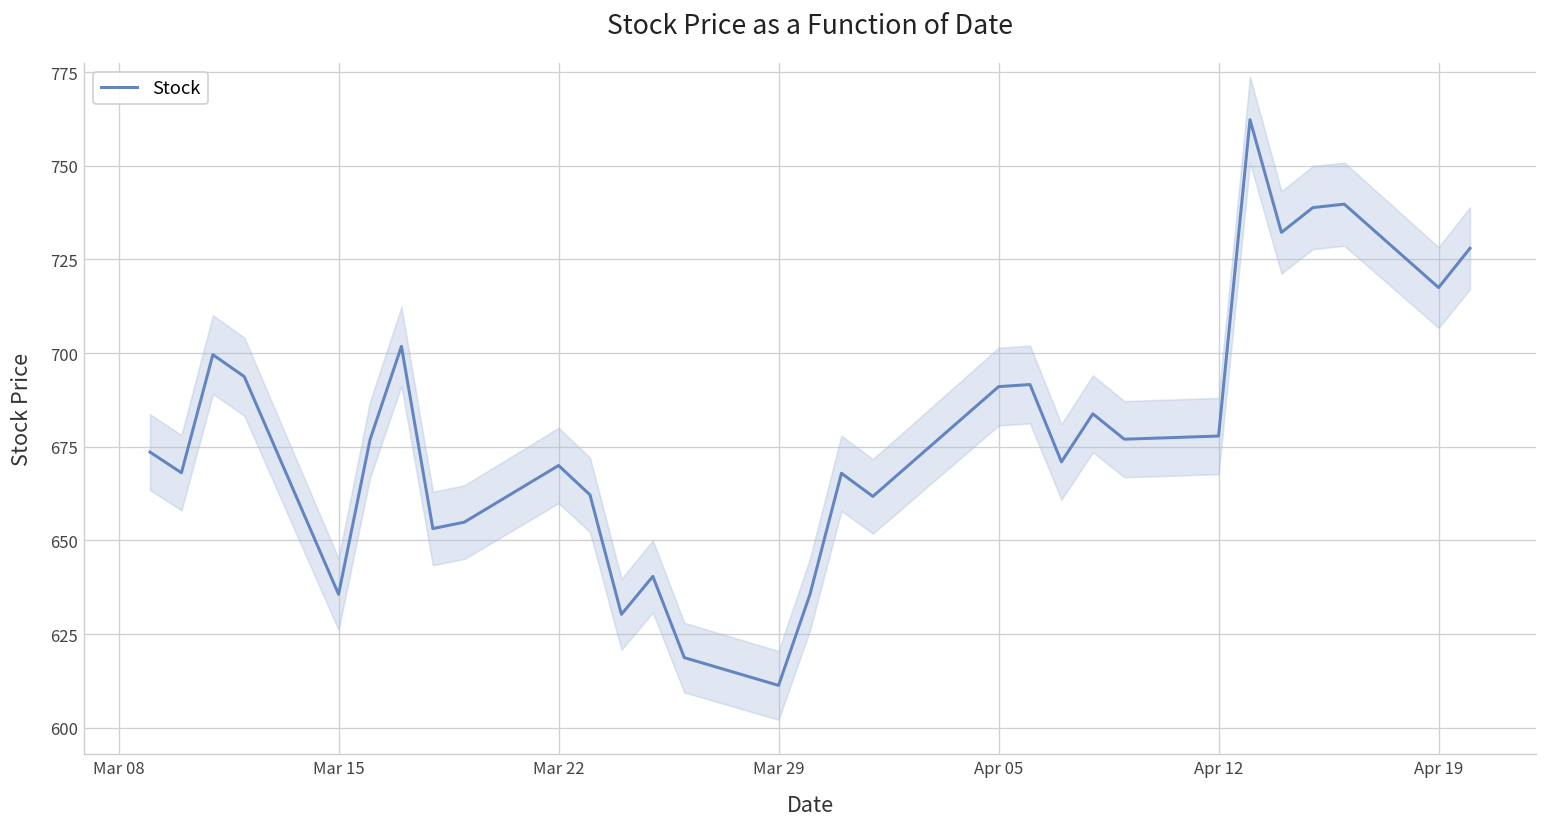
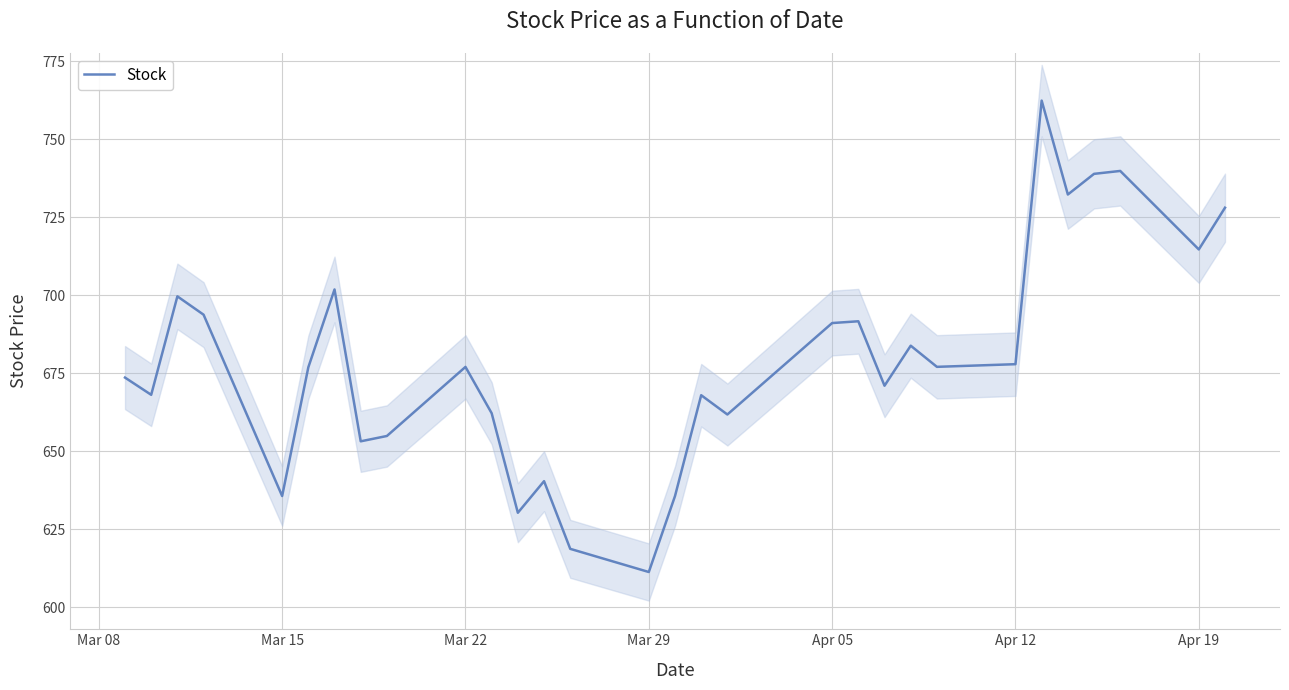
Stock, Mar 22: 670 -> 677
Stock, Apr 19: 718 -> 715
